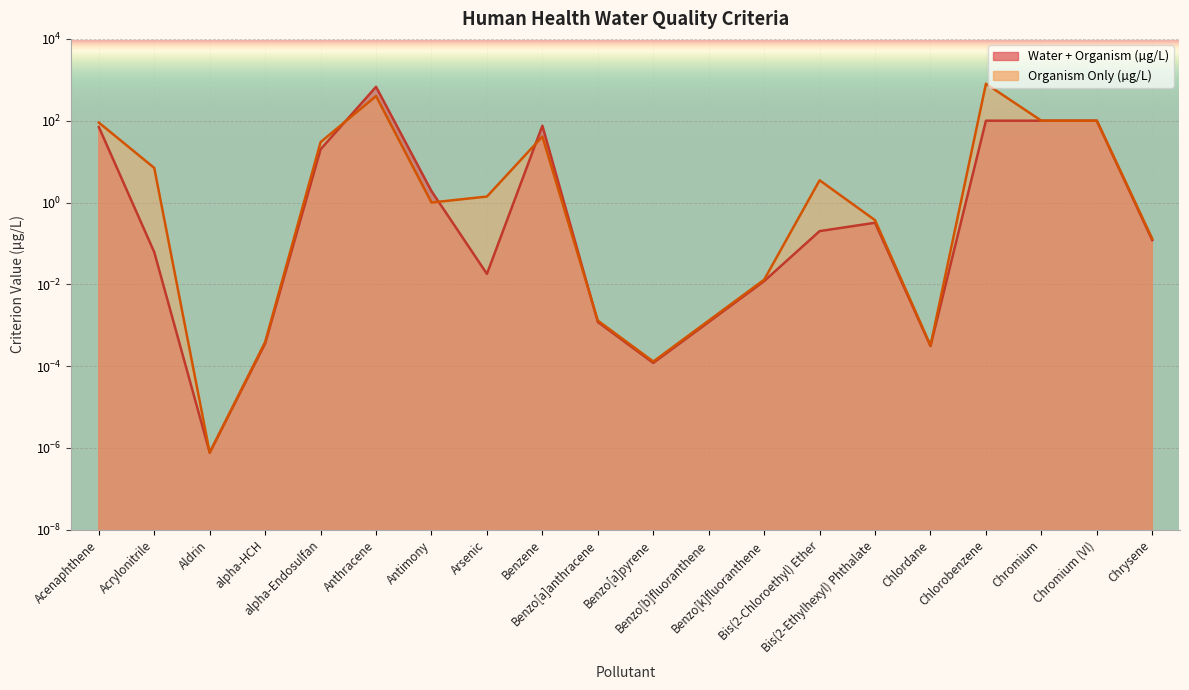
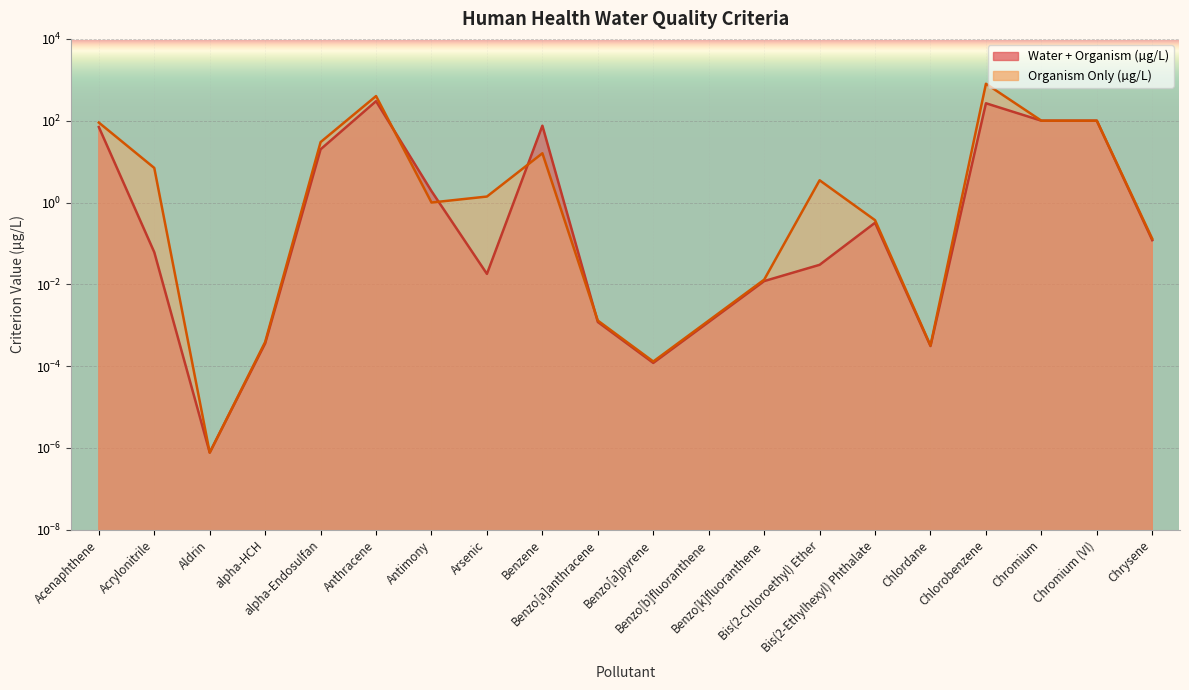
Water + Organism (µg/L), Anthracene: 700 -> 300
Organism Only (µg/L), Benzene: 40 -> 16
Water + Organism (µg/L), Bis(2-Chloroethyl) Ether: 0.2 -> 0.03
Water + Organism (µg/L), Chlorobenzene: 100 -> 300
